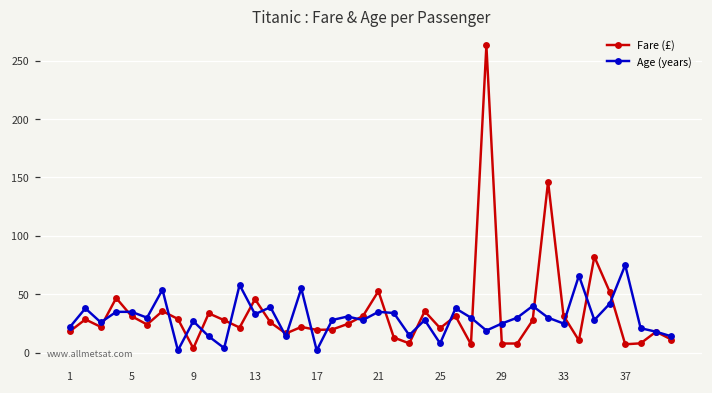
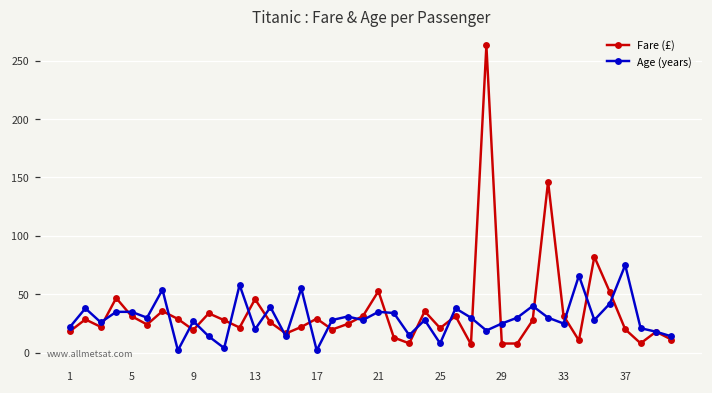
Fare (£), 9: 4 -> 19
Age (years), 13: 33 -> 20
Fare (£), 17: 20 -> 29
Fare (£), 37: 7 -> 20
